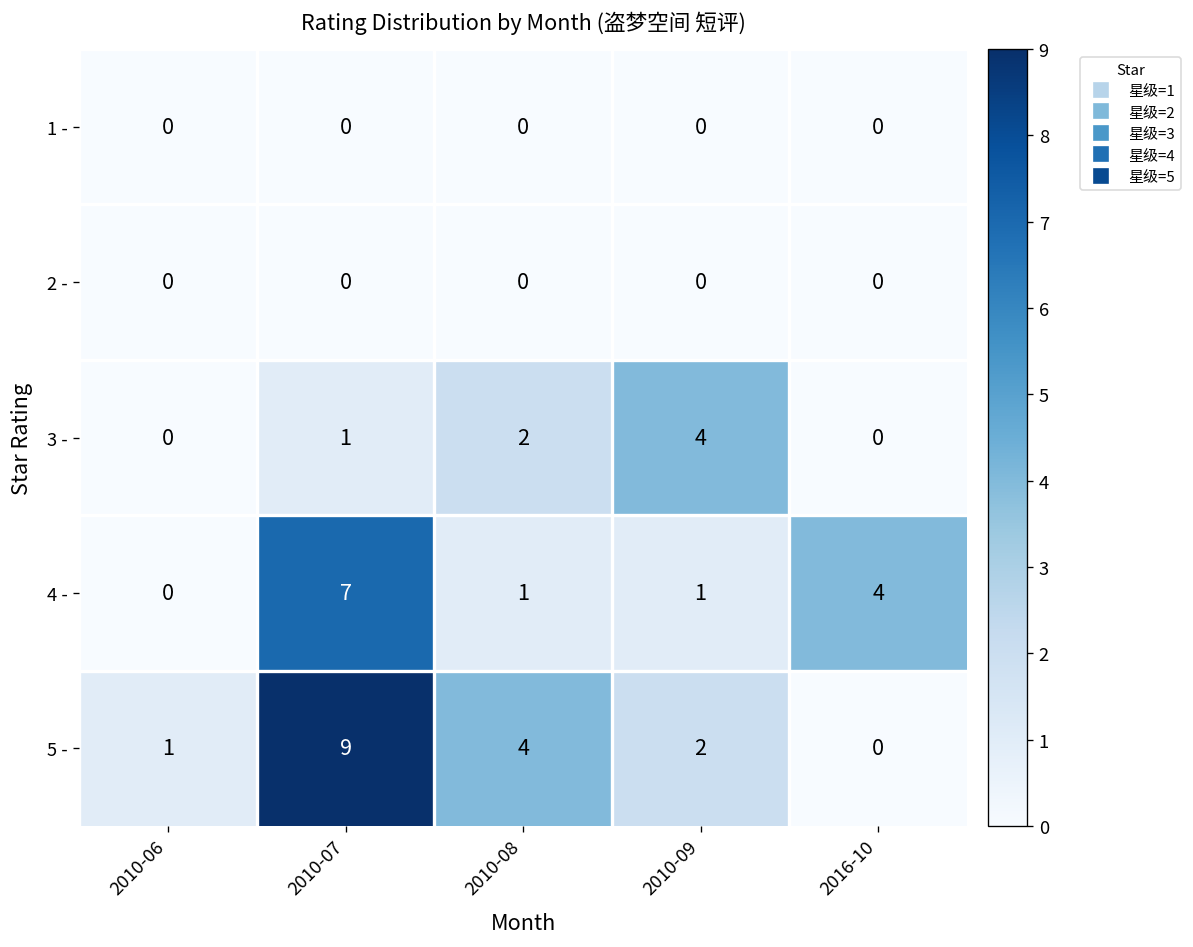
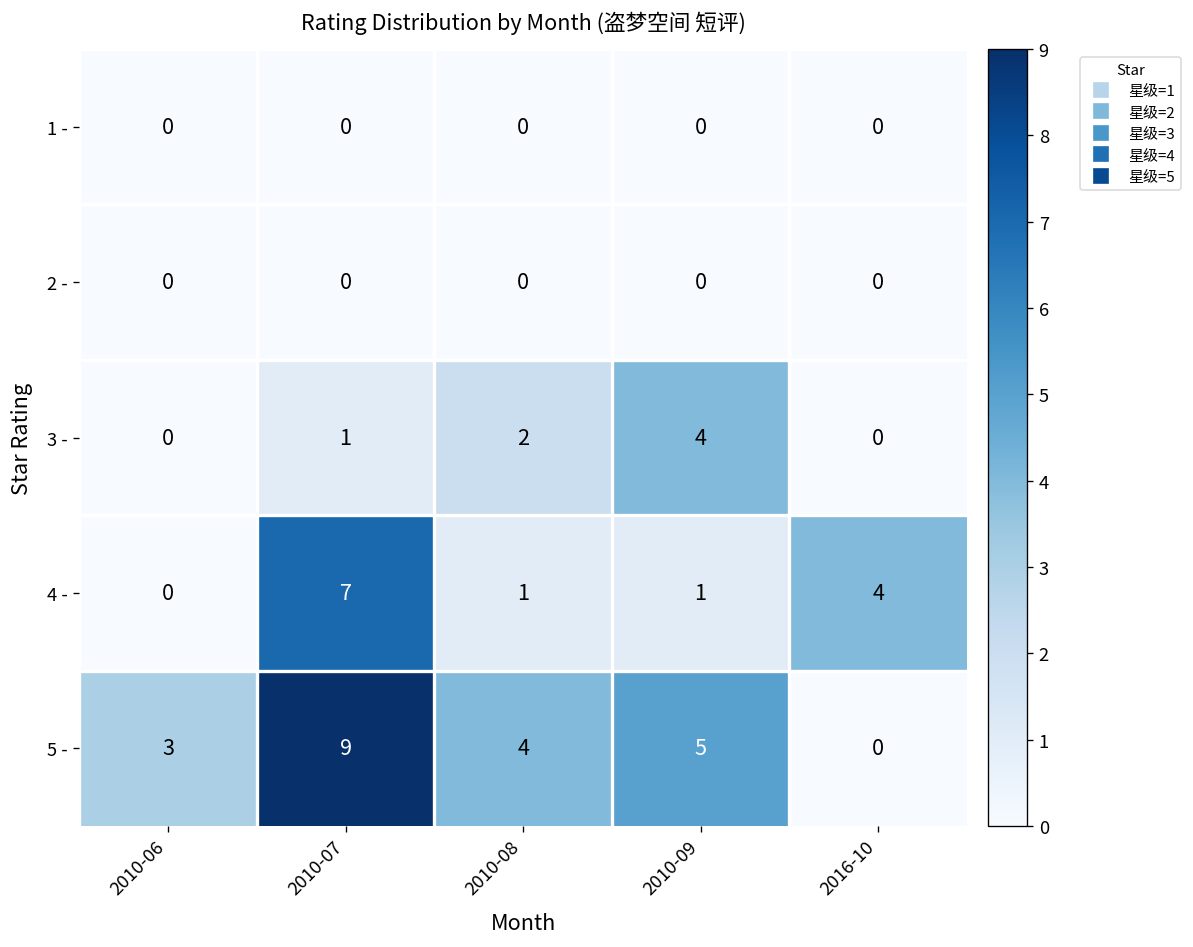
5 -, 2010-06: 1 -> 3
5 -, 2010-09: 2 -> 5
